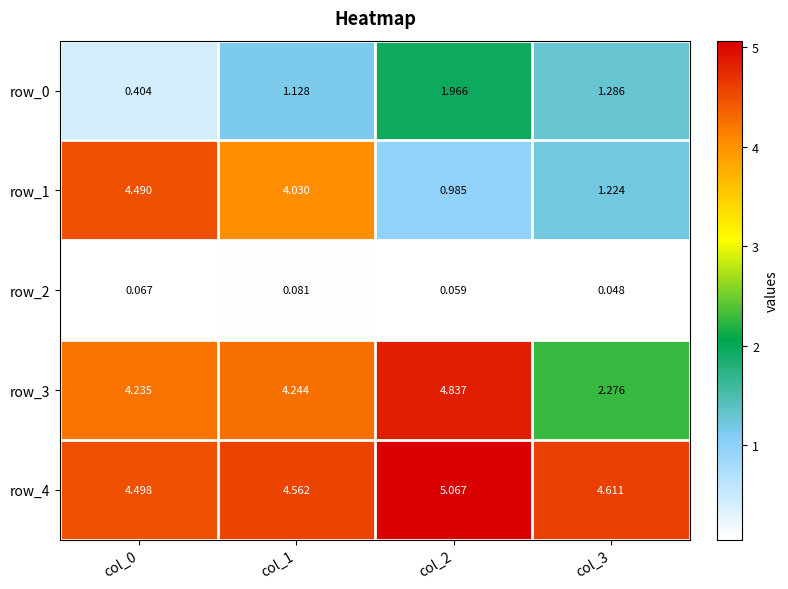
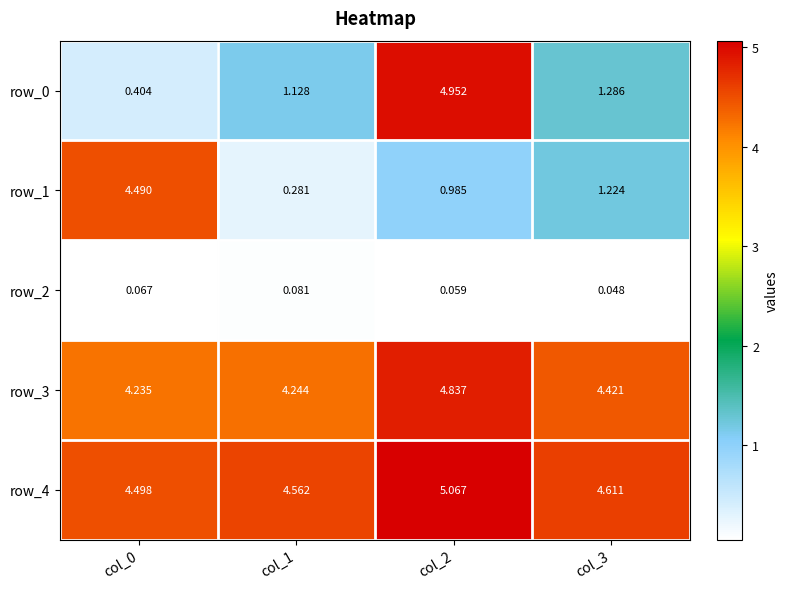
row_0, col_2: 1.966 -> 4.952
row_1, col_1: 4.030 -> 0.281
row_3, col_3: 2.276 -> 4.421
